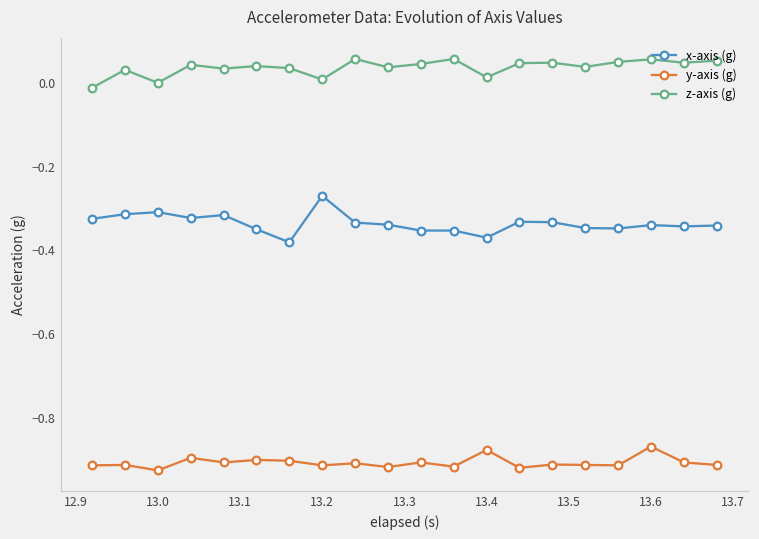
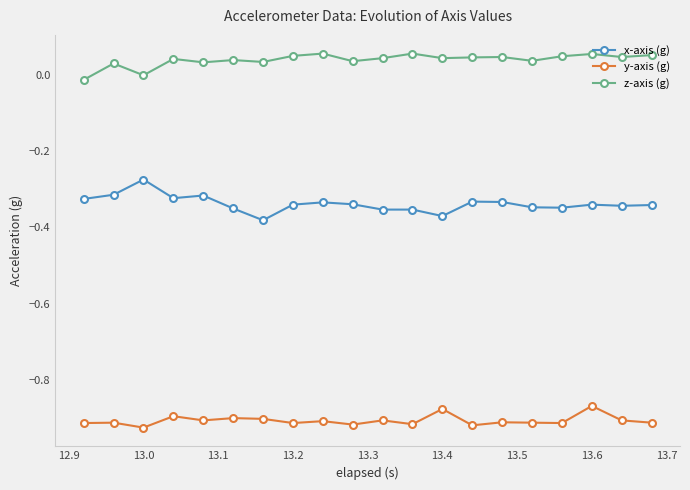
x-axis (g), 13.0: -0.31 -> -0.27
x-axis (g), 13.2: -0.27 -> -0.34
z-axis (g), 13.2: 0.01 -> 0.05
z-axis (g), 13.4: 0.01 -> 0.05
